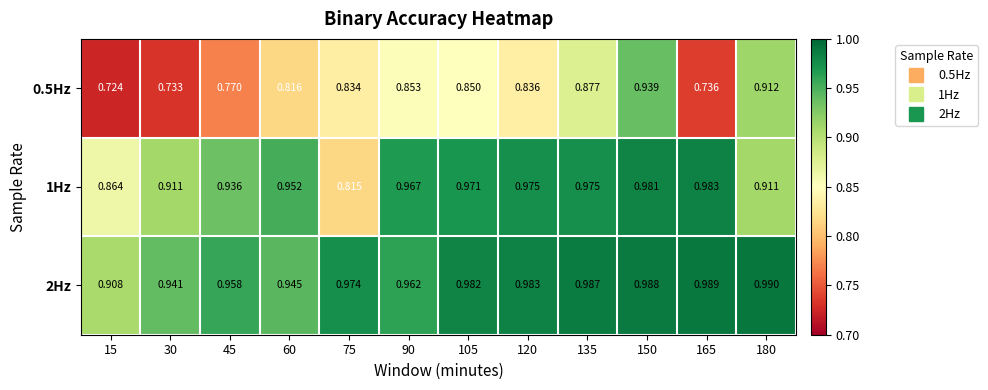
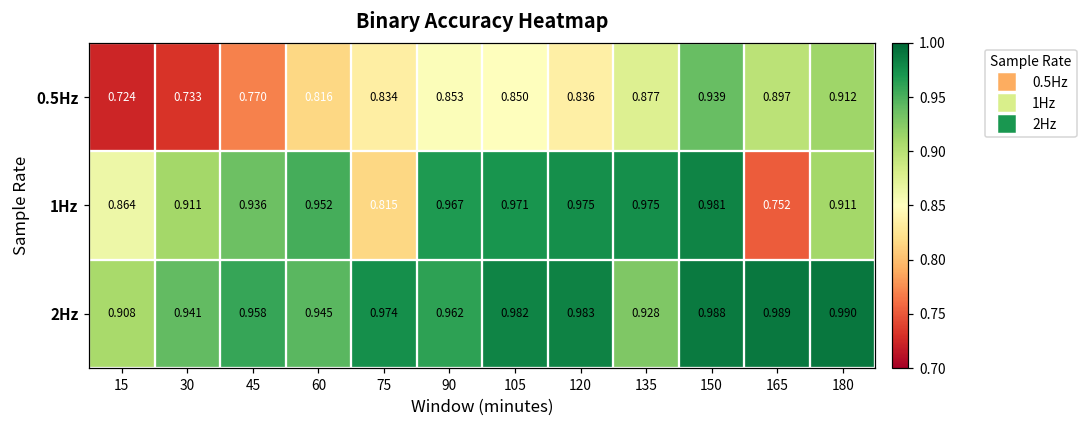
0.5Hz, 165: 0.736 -> 0.897
1Hz, 165: 0.983 -> 0.752
2Hz, 135: 0.987 -> 0.928
